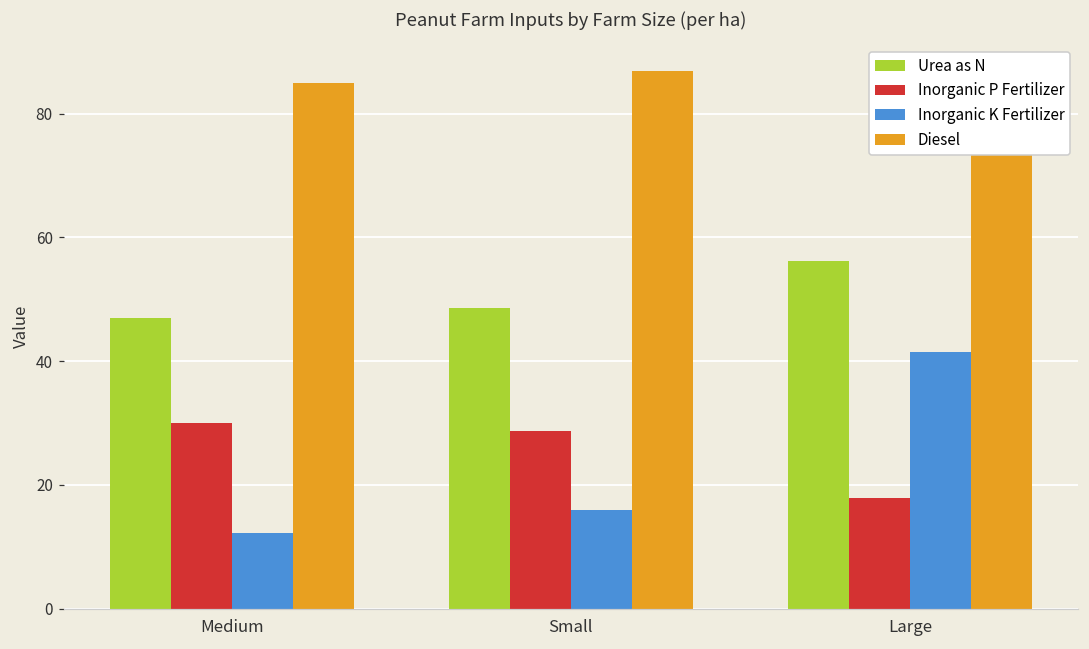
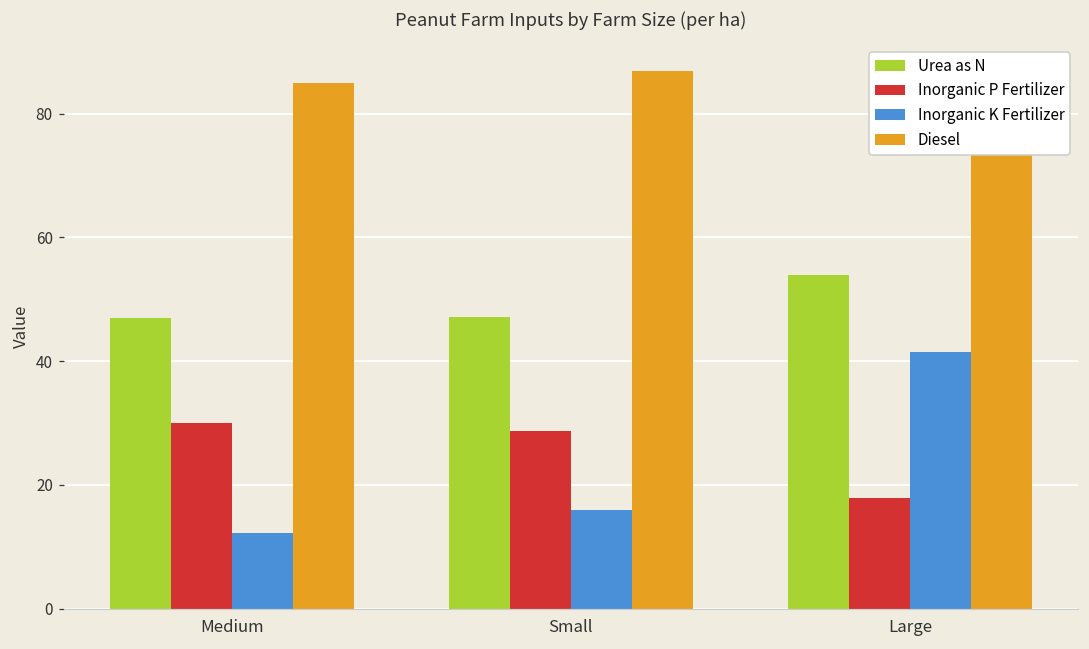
Urea as N, Small: 49 -> 47
Urea as N, Large: 56 -> 54
